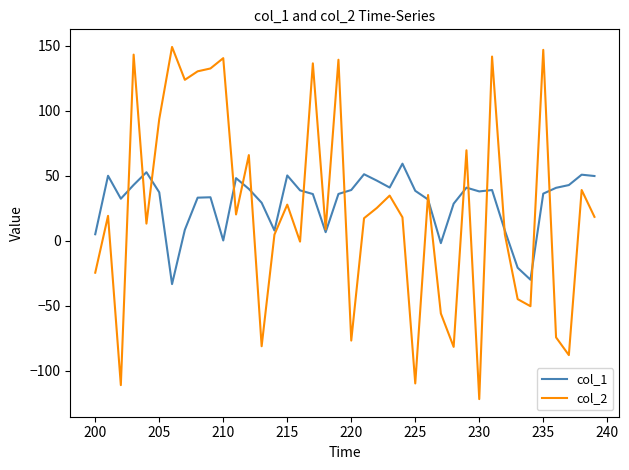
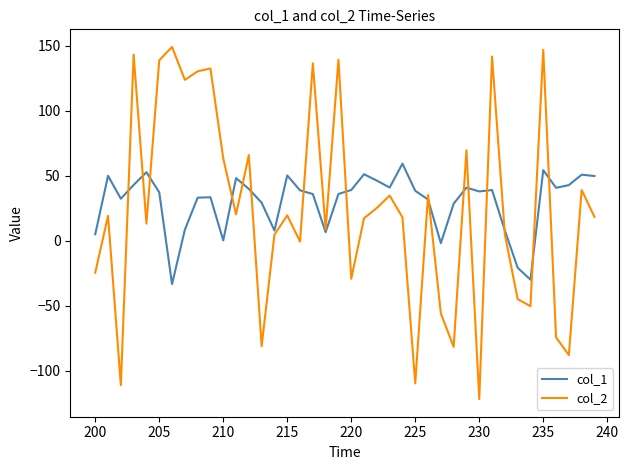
col_2, 205: 94 -> 139
col_2, 210: 140 -> 63
col_2, 215: 28 -> 20
col_2, 220: -77 -> -29
col_1, 235: 36 -> 54
